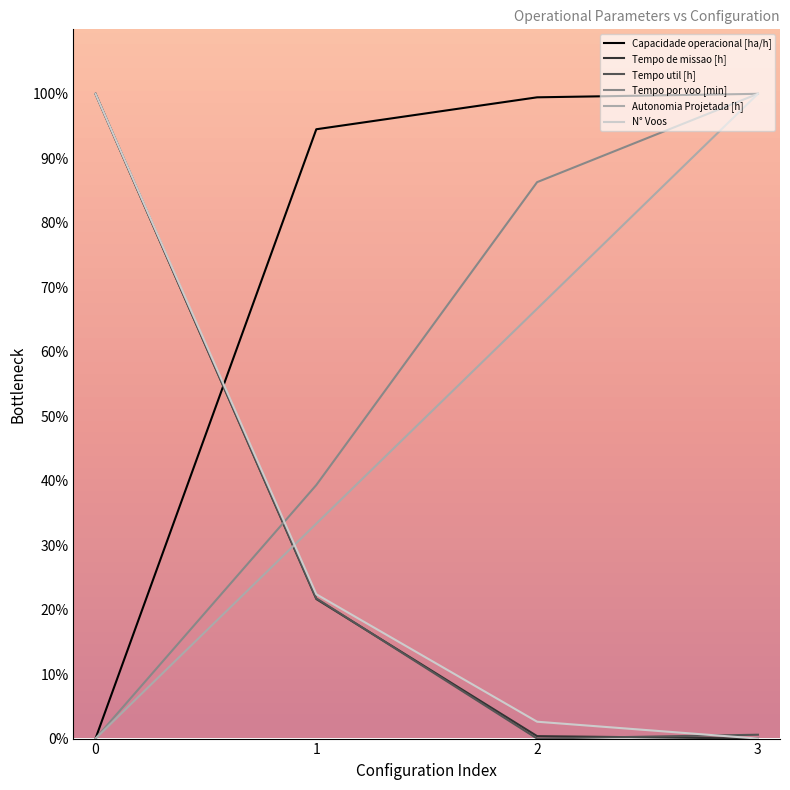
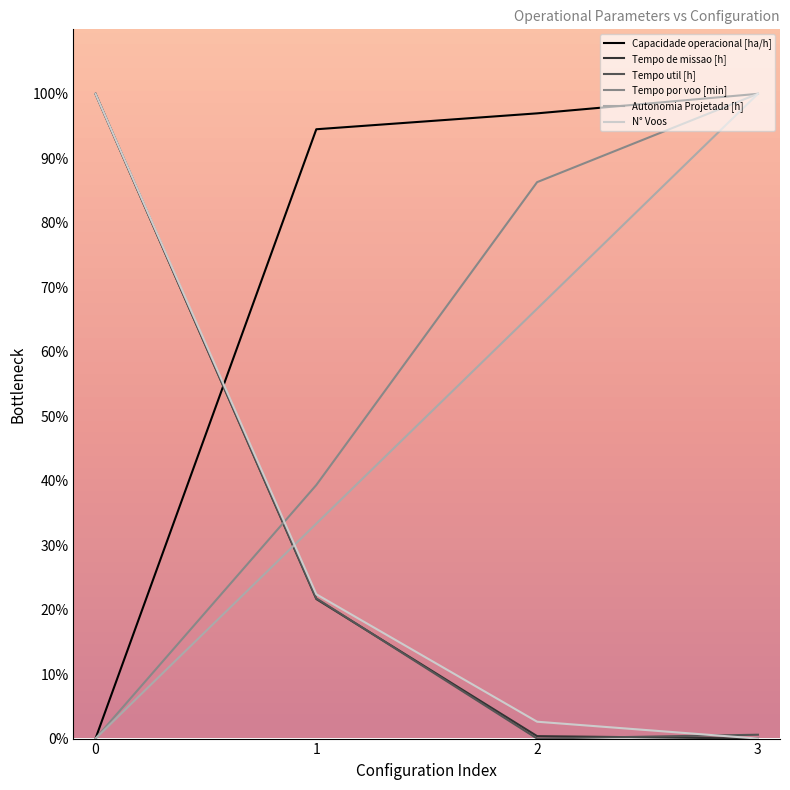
Capacidade operacional [ha/h], 2: 99% -> 97%
